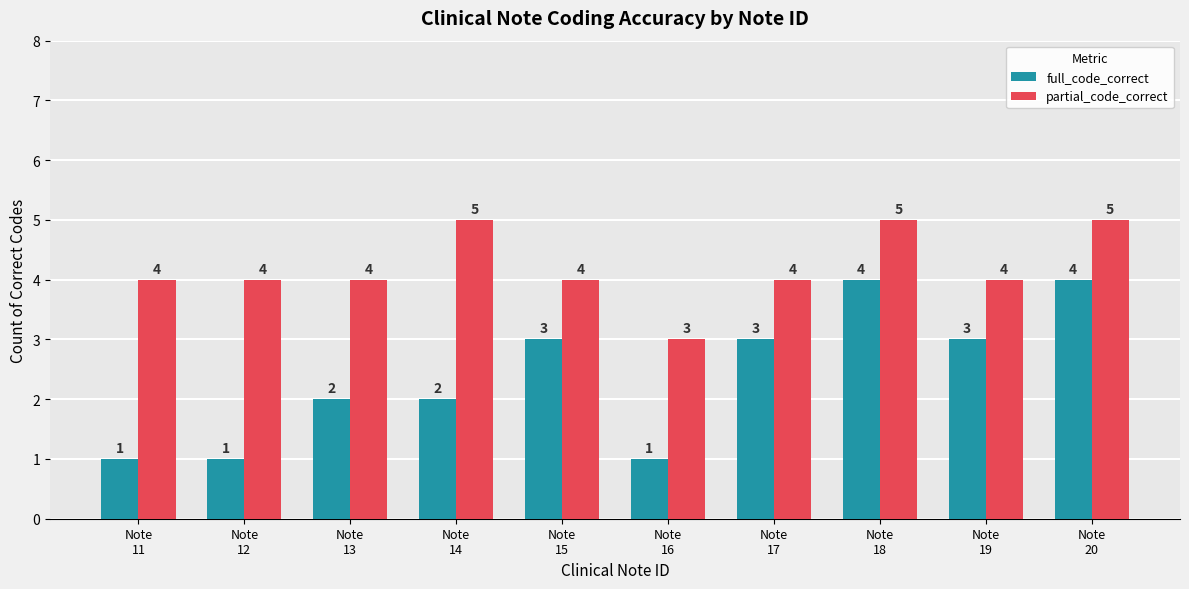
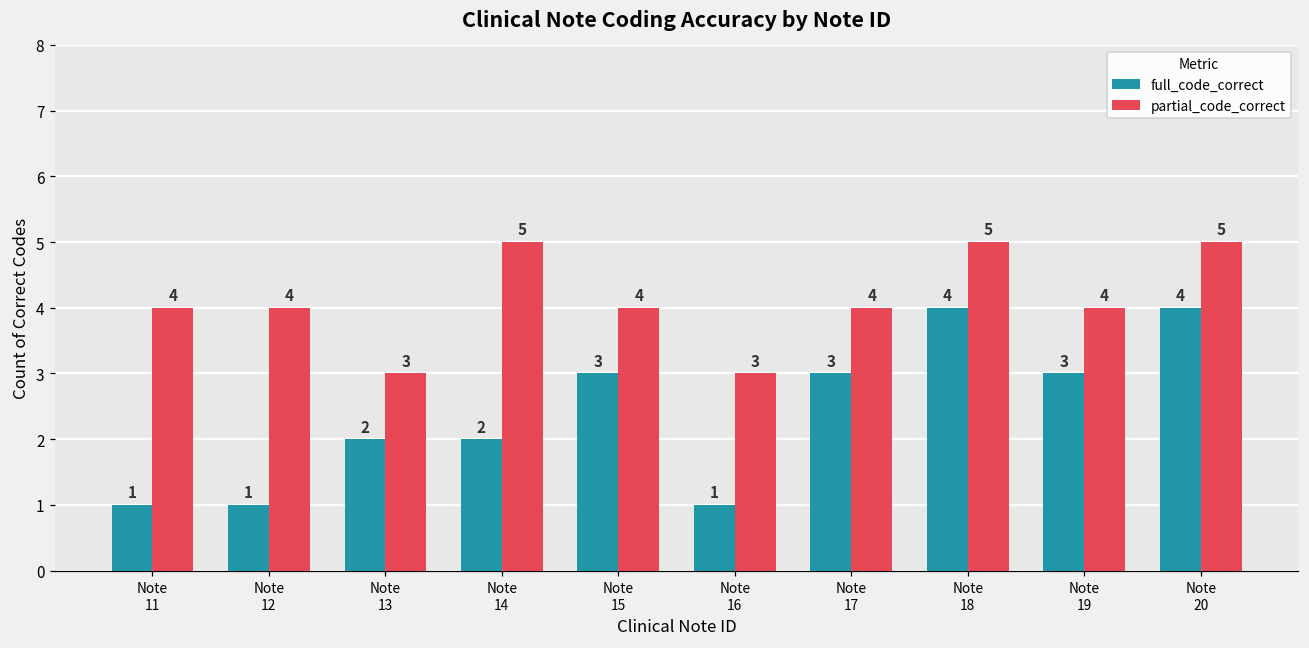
partial_code_correct, Note 13: 4 -> 3
